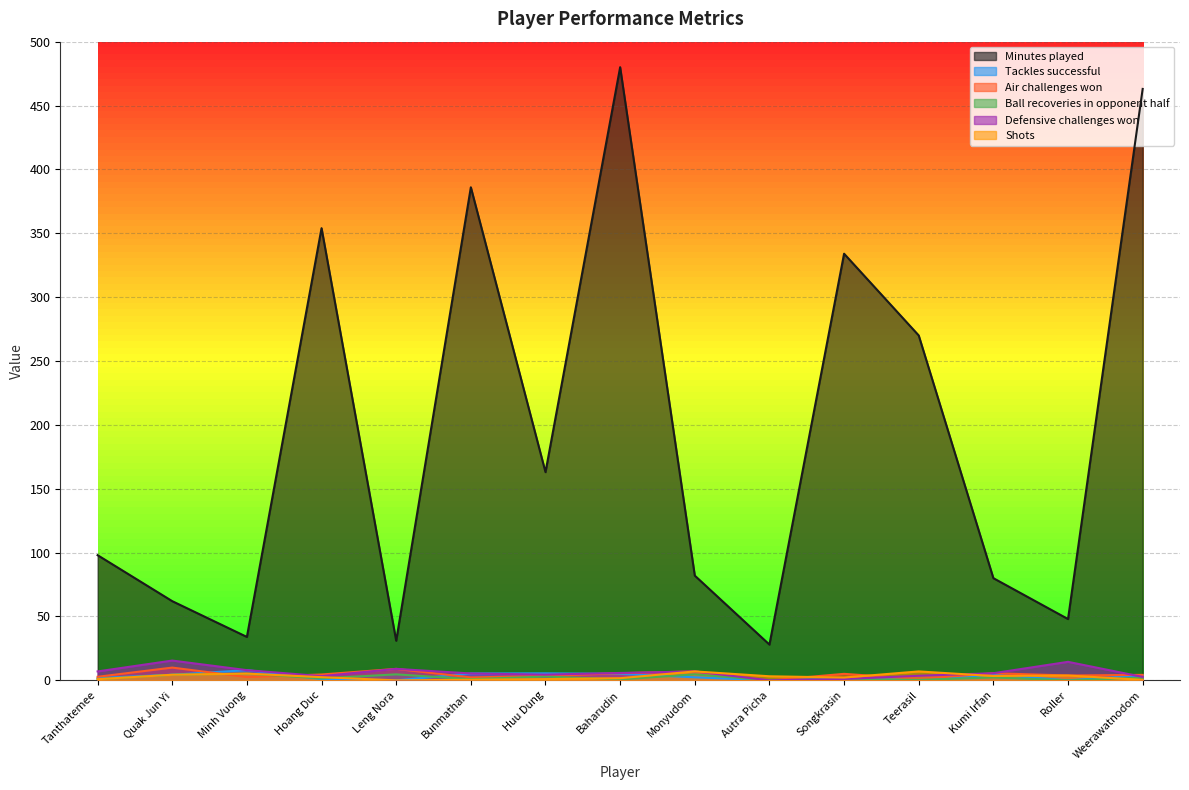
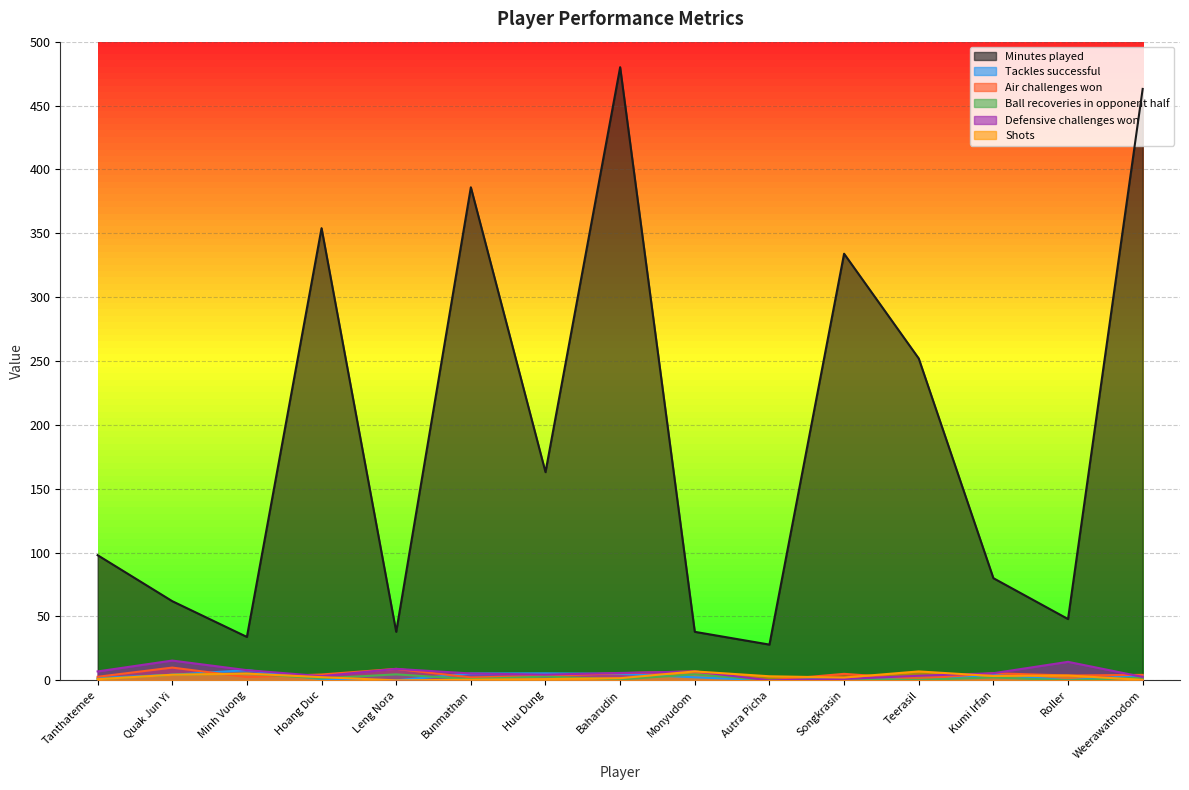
Minutes played, Leng Nora: 31 -> 38
Minutes played, Monyudom: 82 -> 38
Minutes played, Teerasil: 270 -> 252
